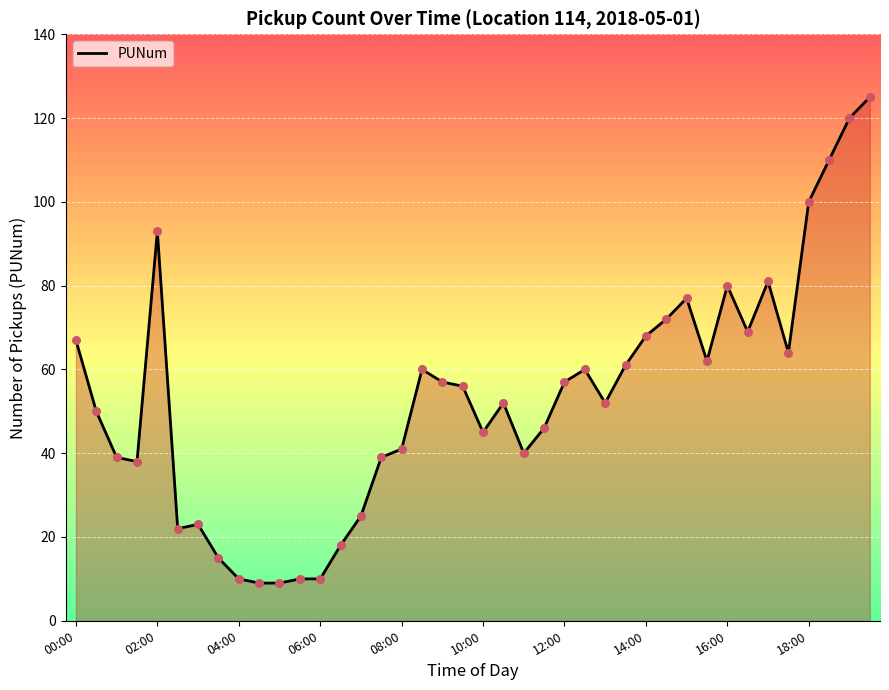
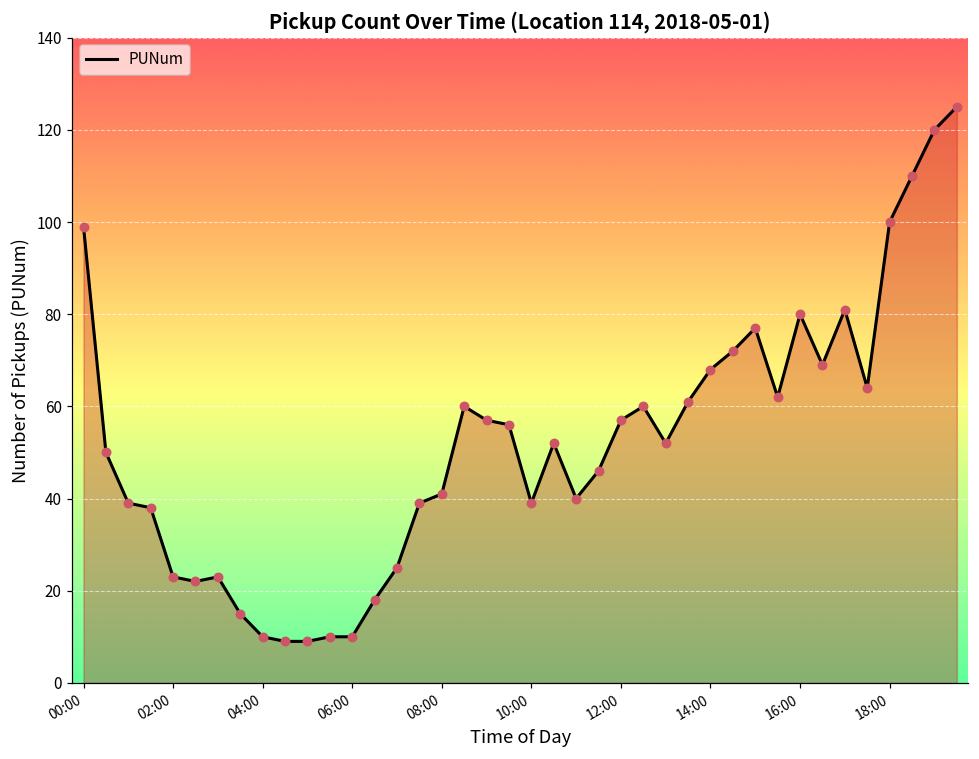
00:00: 67 -> 99
02:00: 93 -> 23
10:00: 45 -> 39
